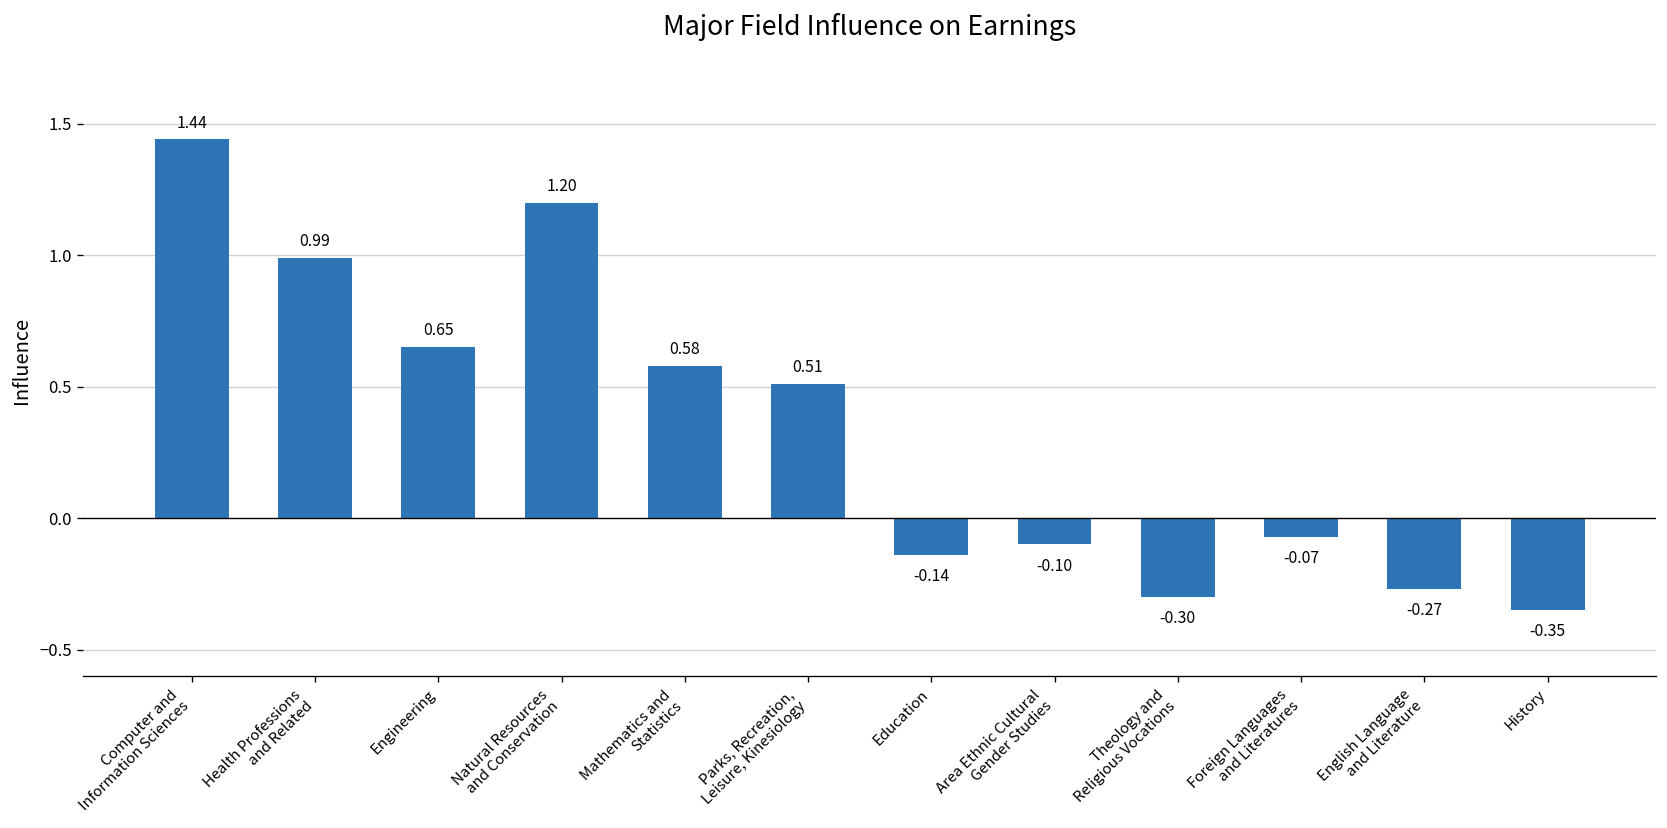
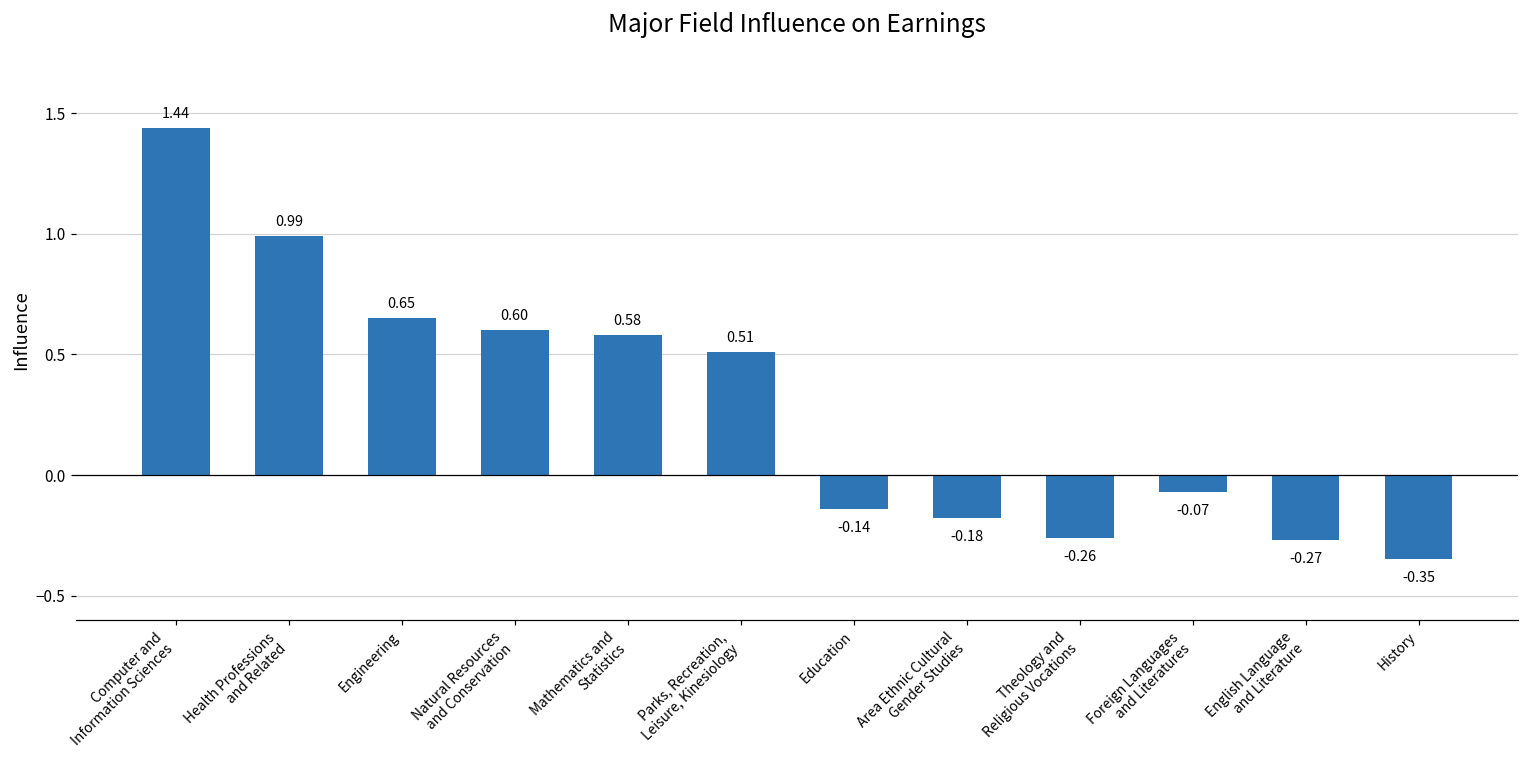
Natural Resources and Conservation: 1.20 -> 0.60
Area Ethnic Cultural Gender Studies: -0.10 -> -0.18
Theology and Religious Vocations: -0.30 -> -0.26
